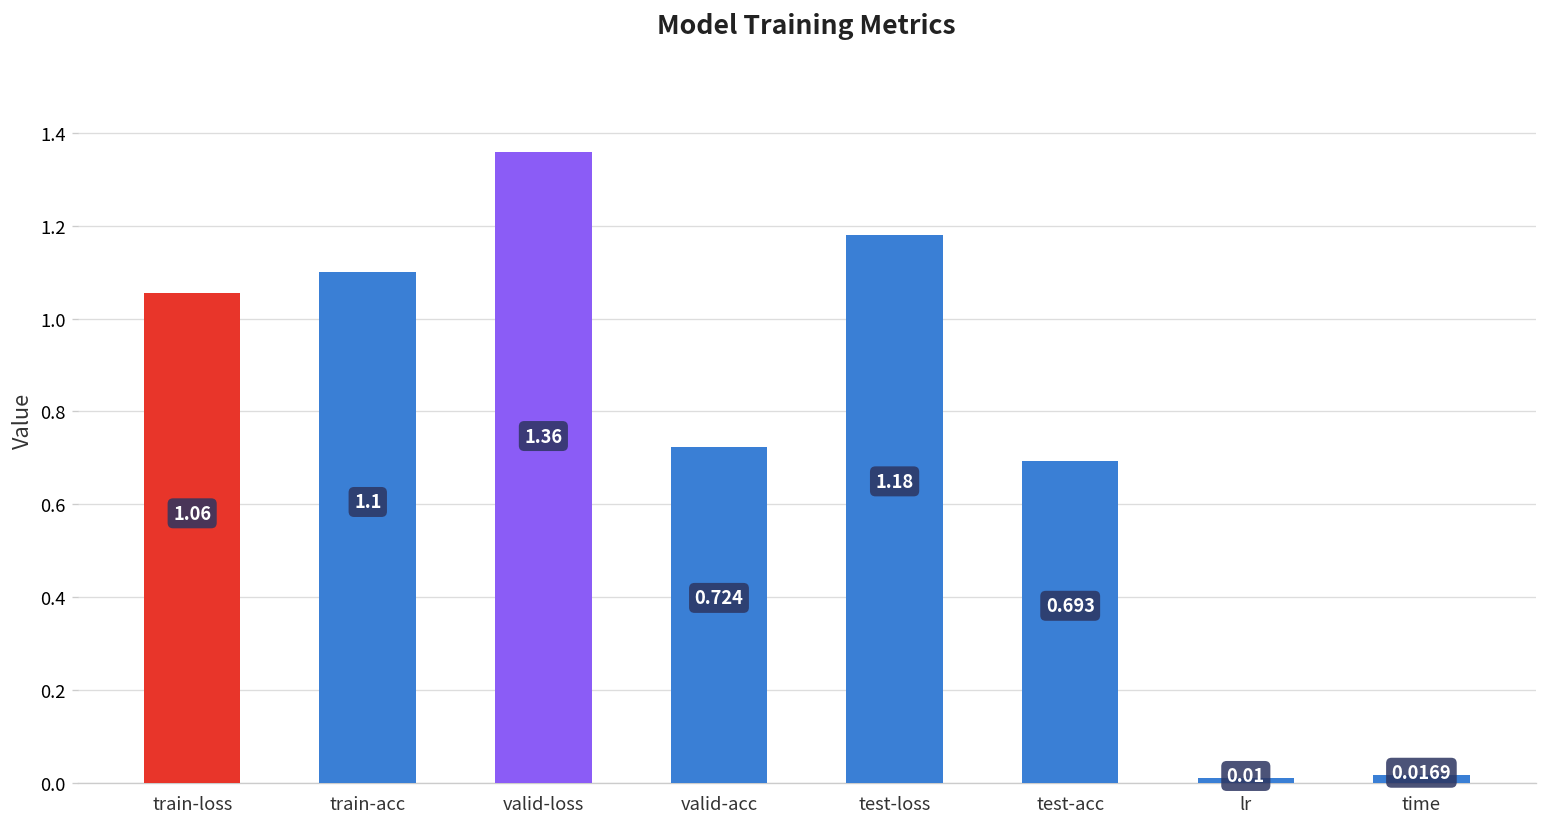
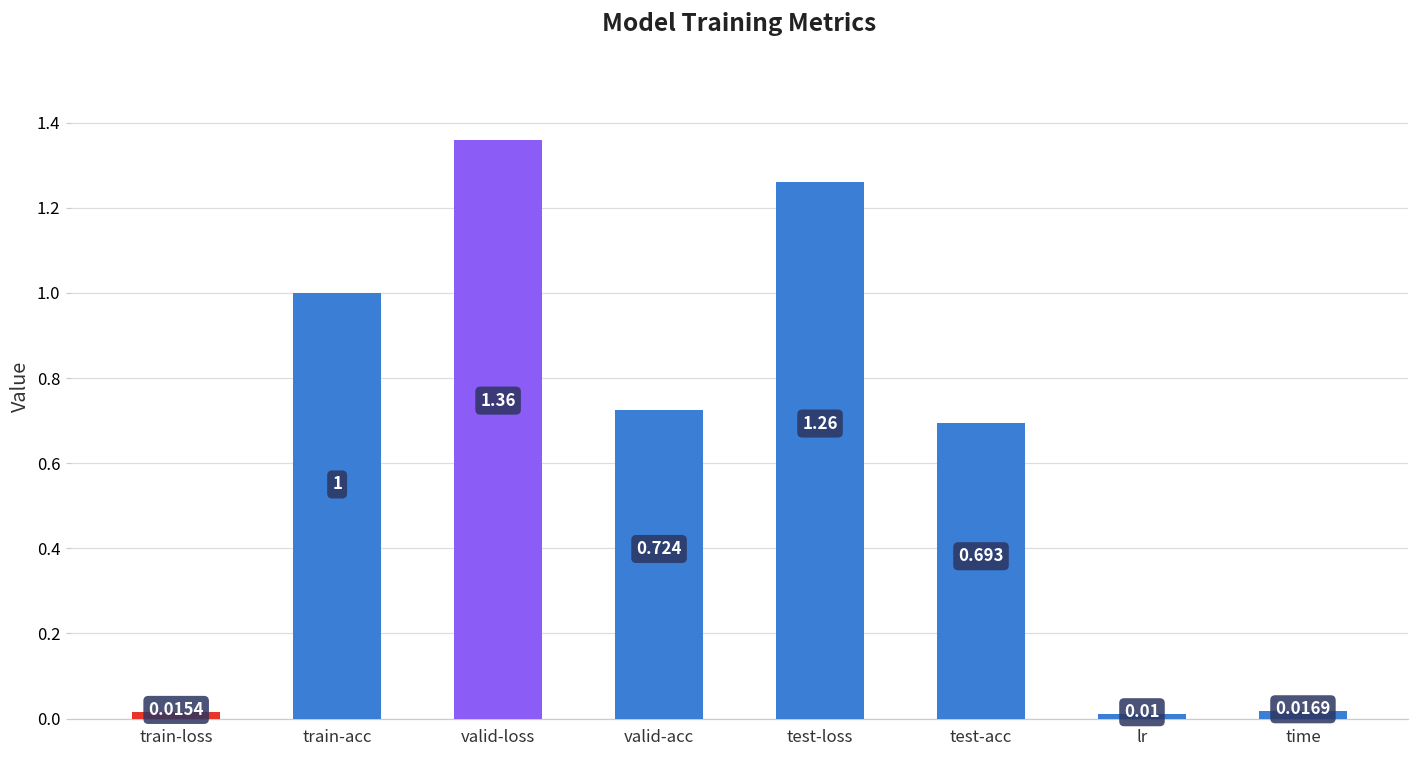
train-loss: 1.06 -> 0.0154
train-acc: 1.1 -> 1
test-loss: 1.18 -> 1.26
